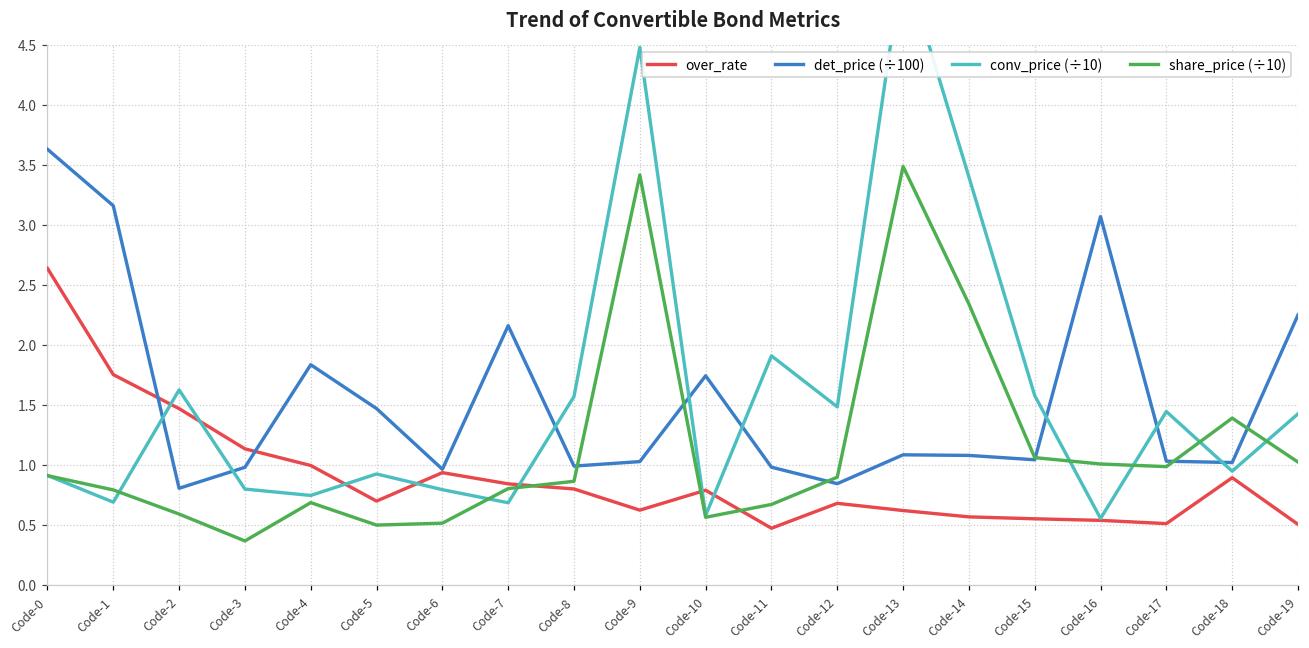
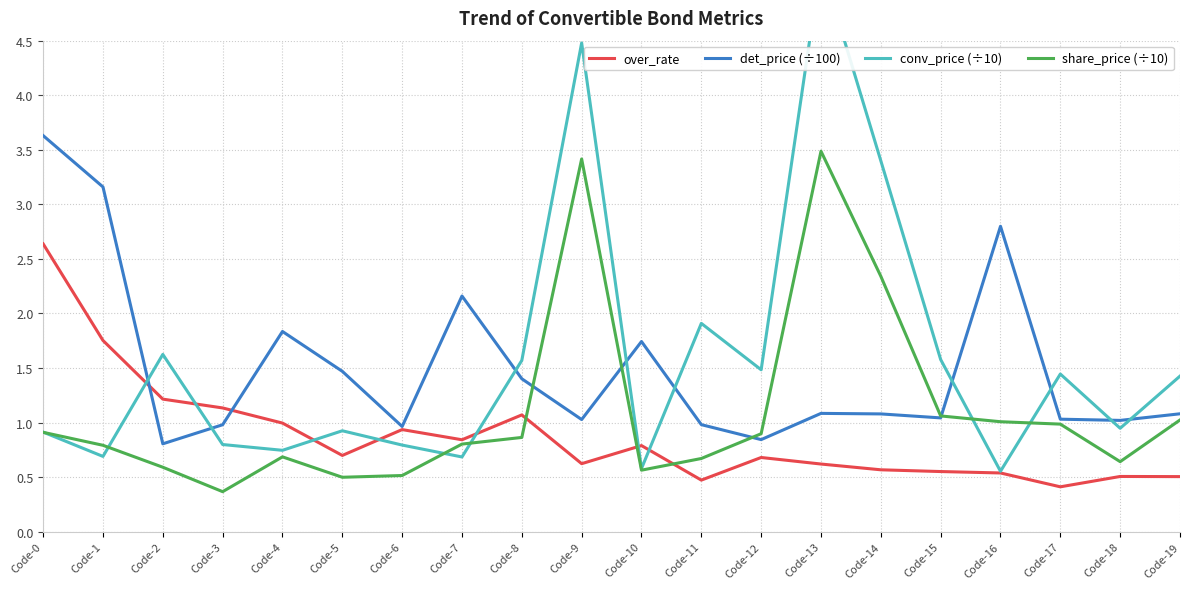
over_rate, Code-2: 1.47 -> 1.22
over_rate, Code-8: 0.80 -> 1.07
det_price (÷100), Code-8: 0.99 -> 1.40
det_price (÷100), Code-16: 3.07 -> 2.80
over_rate, Code-17: 0.51 -> 0.41
over_rate, Code-18: 0.89 -> 0.51
share_price (÷10), Code-18: 1.39 -> 0.64
det_price (÷100), Code-19: 2.25 -> 1.08
